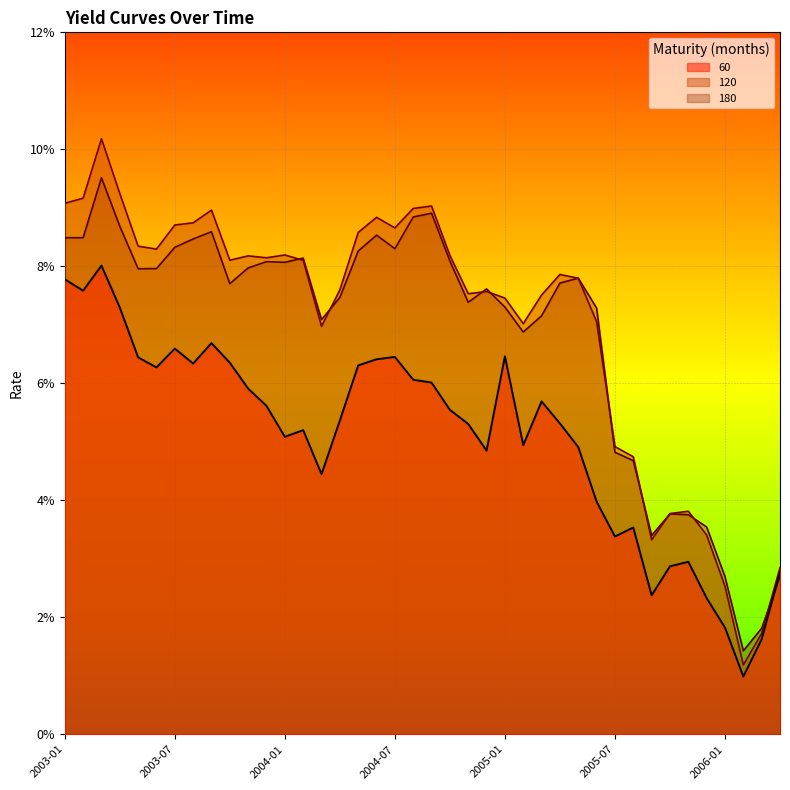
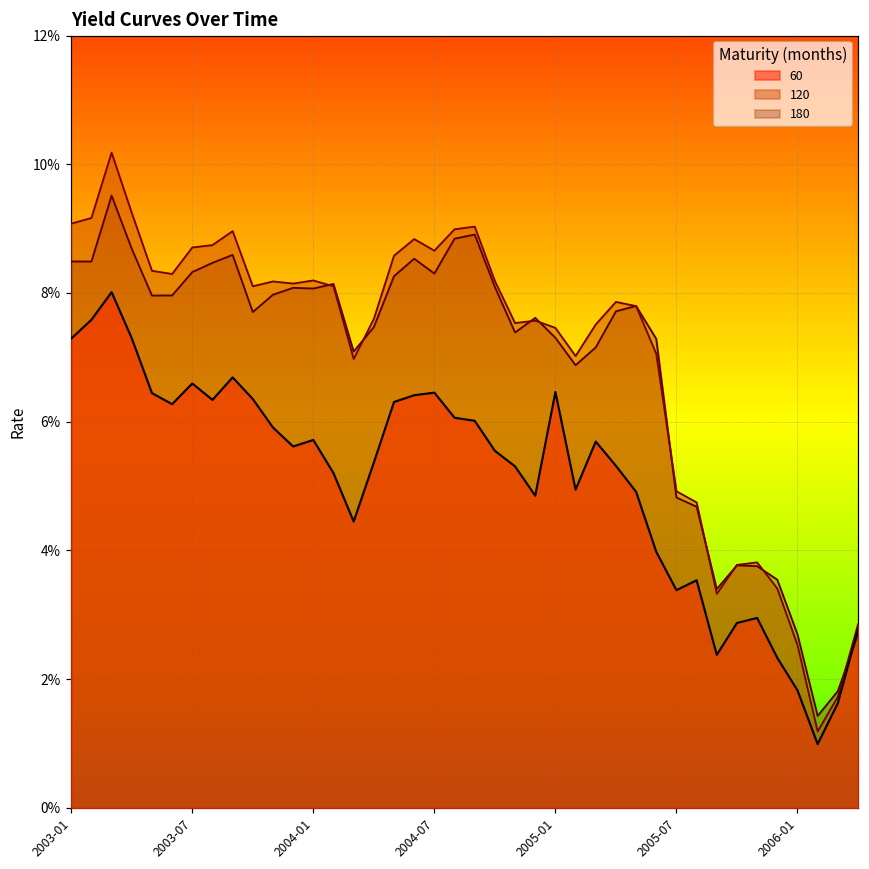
60, 2003-01: 7.8% -> 7.3%
60, 2004-01: 5.1% -> 5.7%
